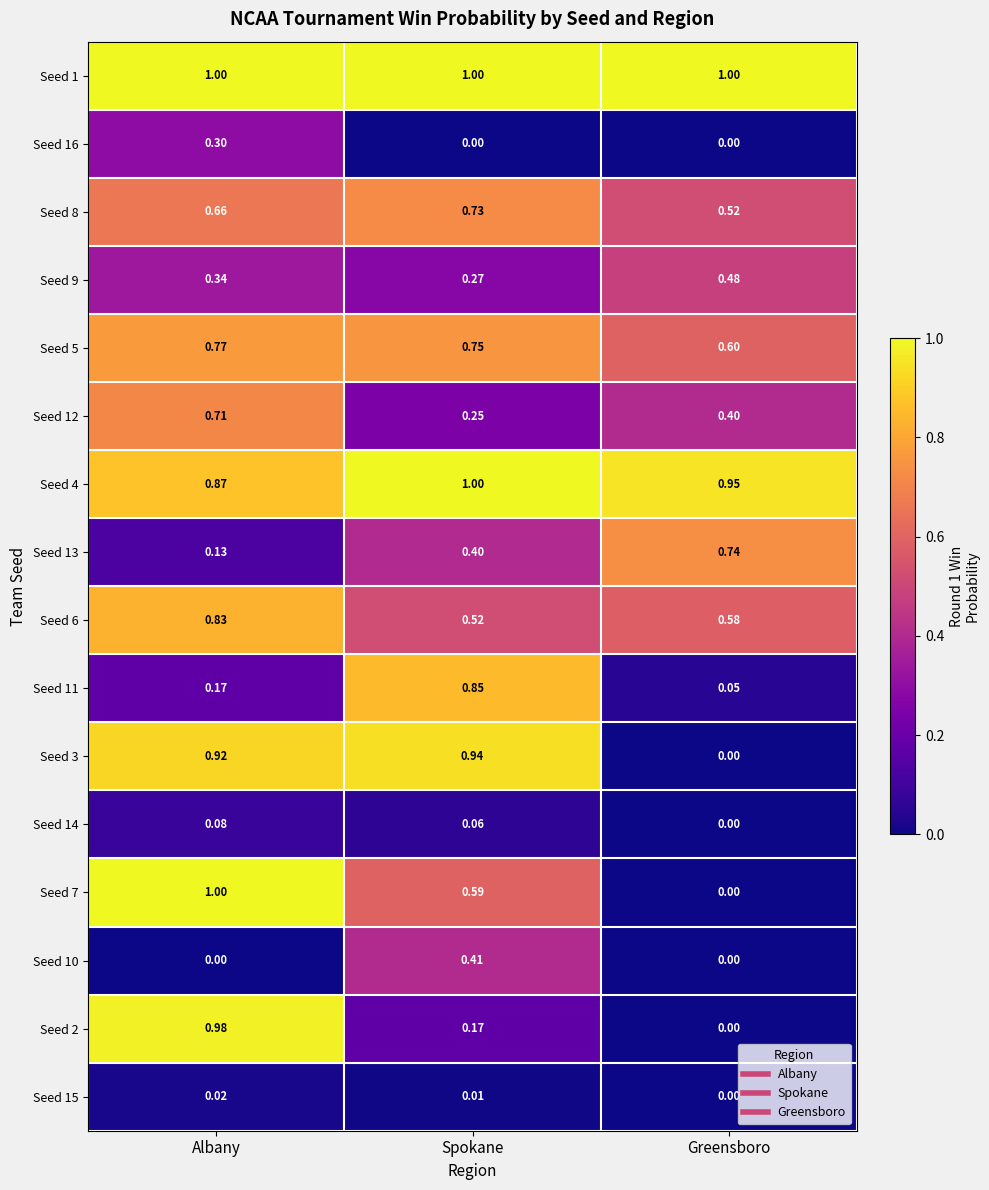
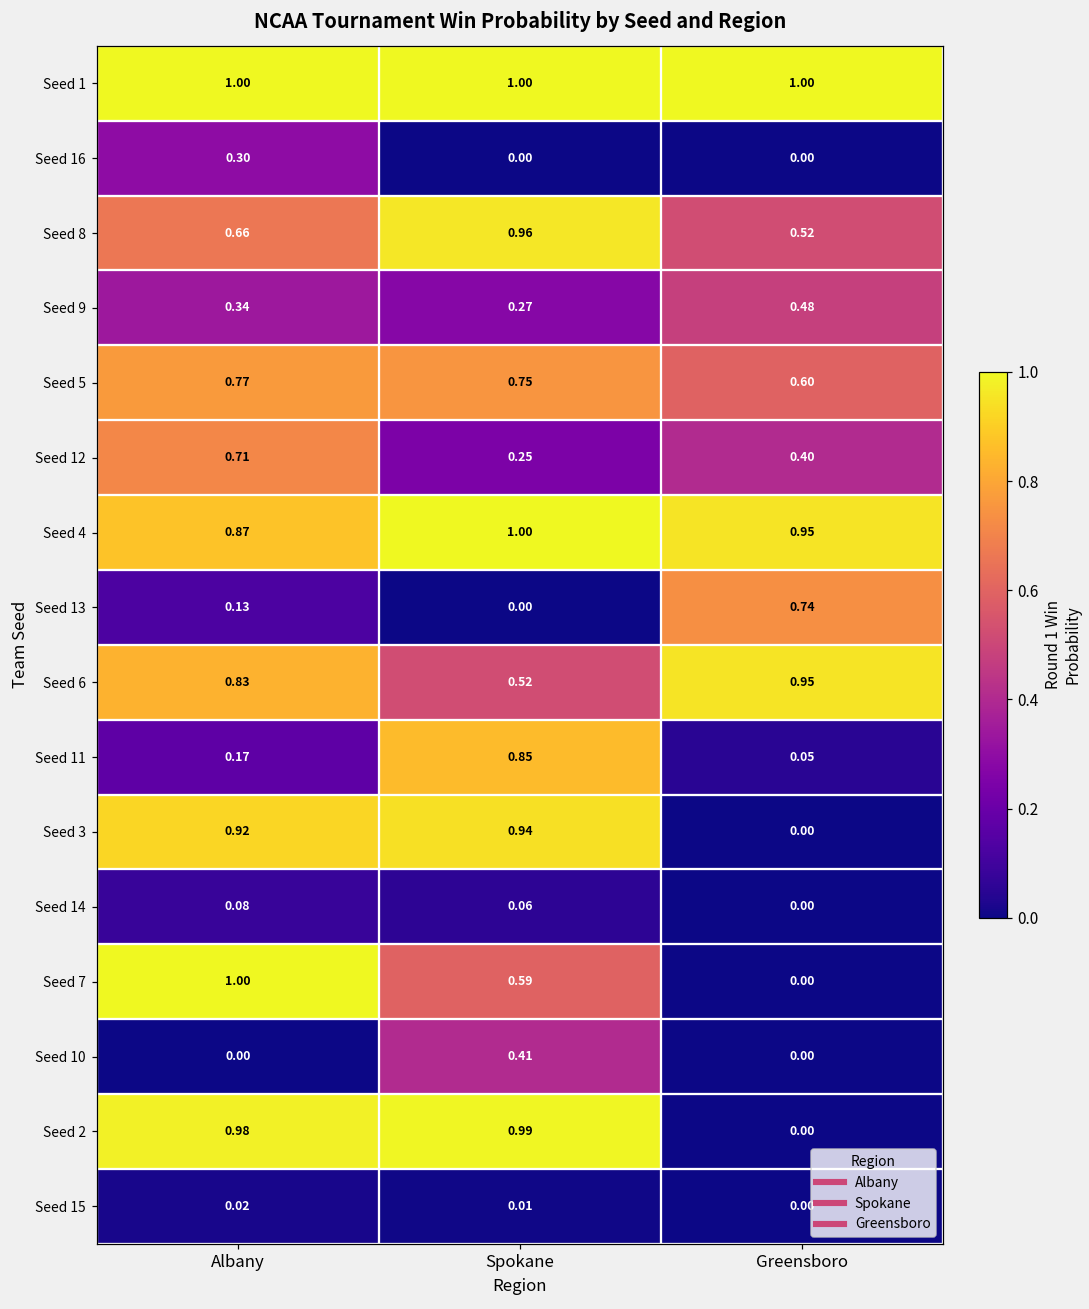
Seed 8, Spokane: 0.73 -> 0.96
Seed 13, Spokane: 0.40 -> 0.00
Seed 6, Greensboro: 0.58 -> 0.95
Seed 2, Spokane: 0.17 -> 0.99
